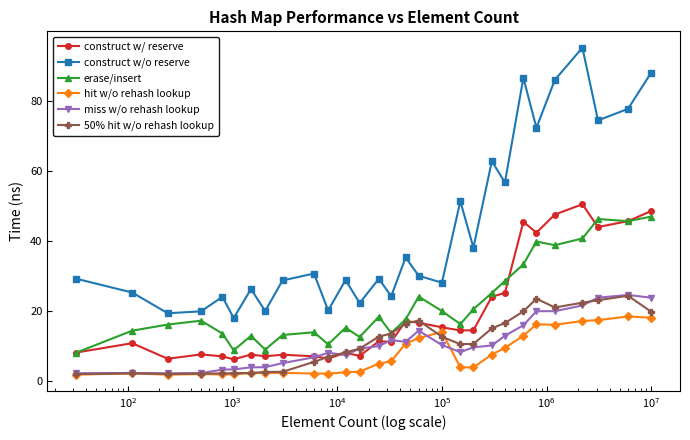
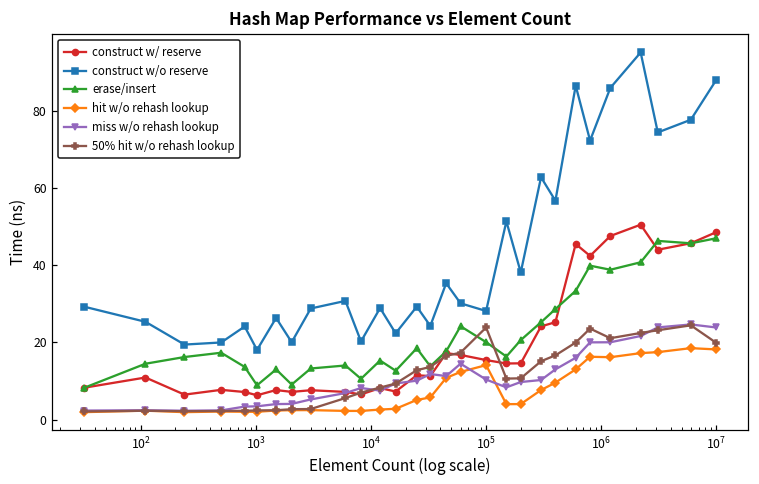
50% hit w/o rehash lookup, 10^5: 13 -> 24
